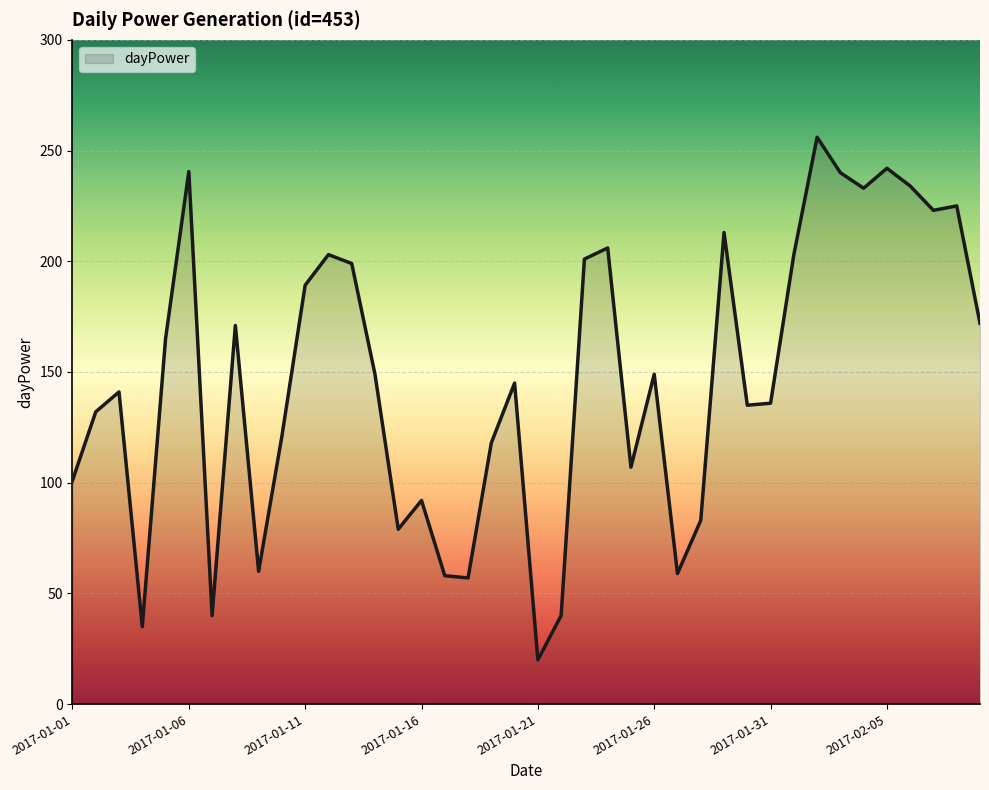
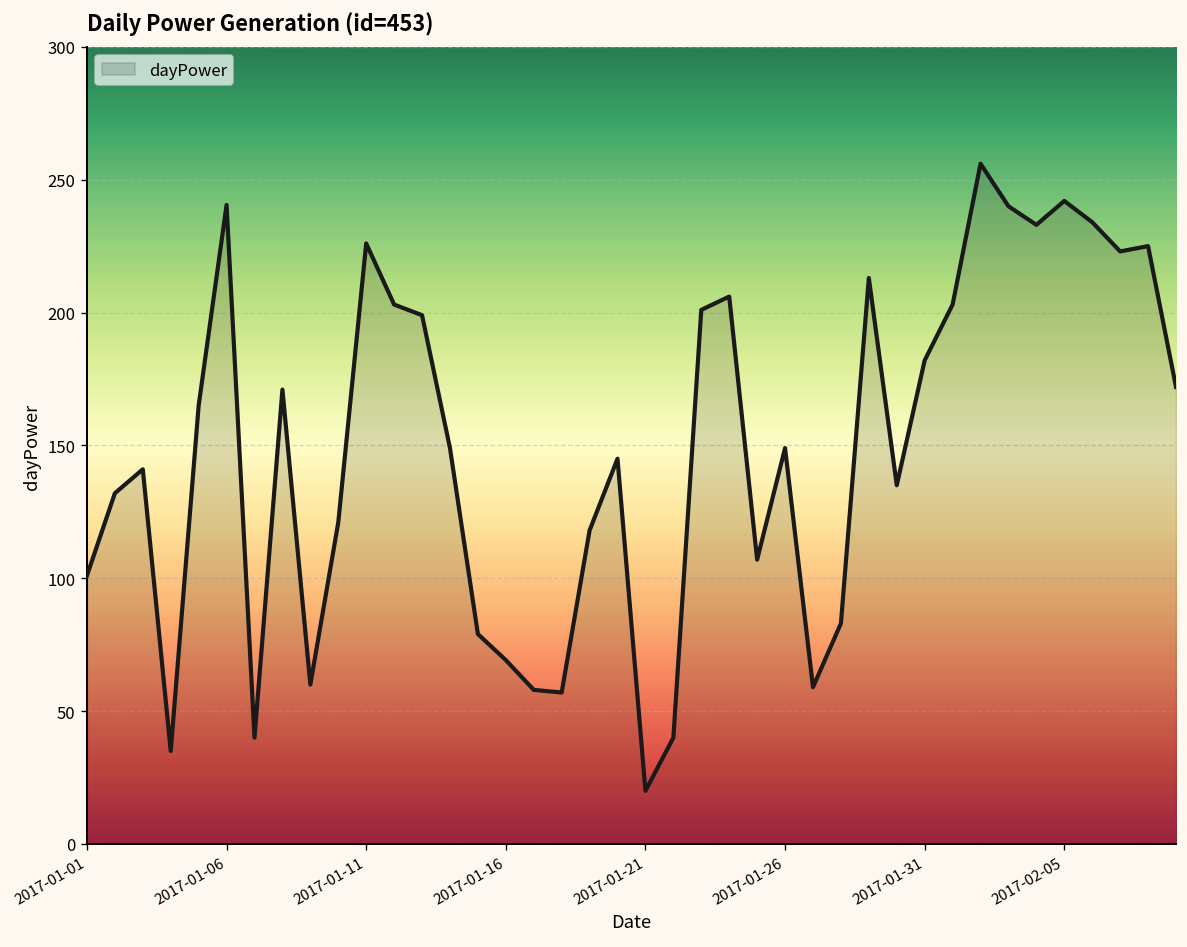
2017-01-11: 189 -> 226
2017-01-16: 92 -> 69
2017-01-31: 136 -> 182
